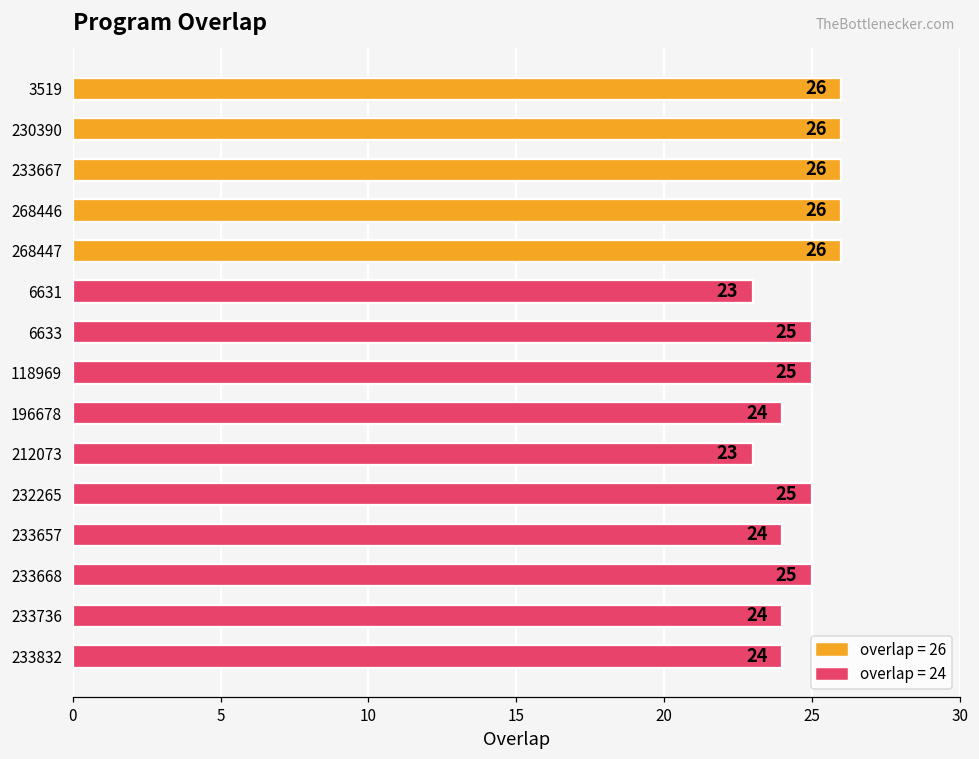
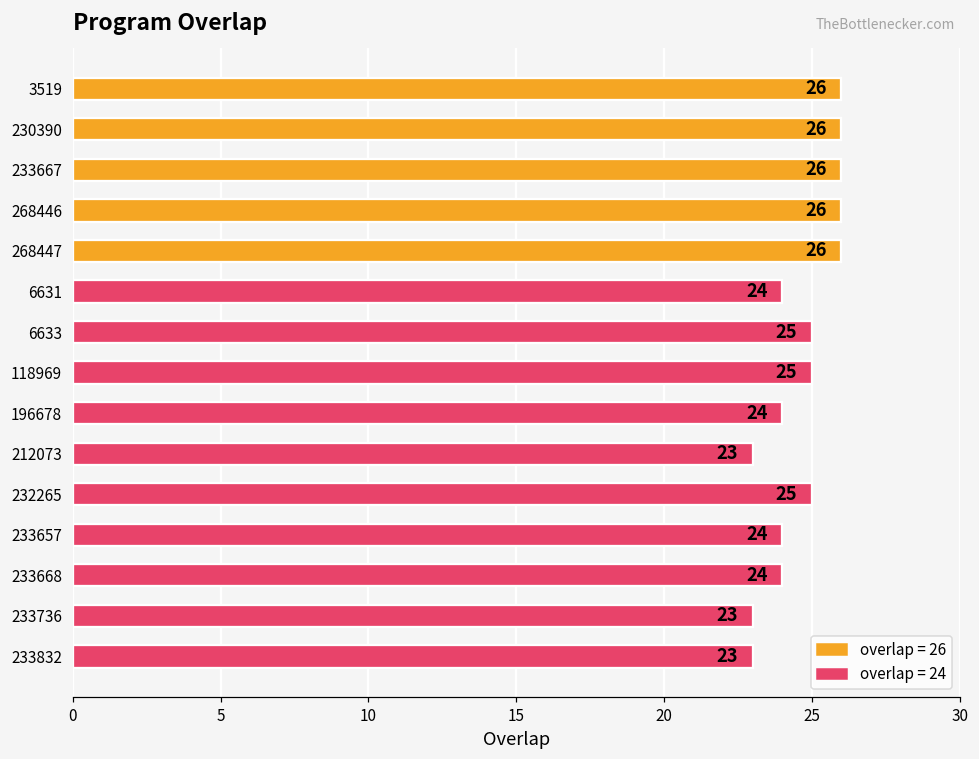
6631: 23 -> 24
233668: 25 -> 24
233736: 24 -> 23
233832: 24 -> 23
